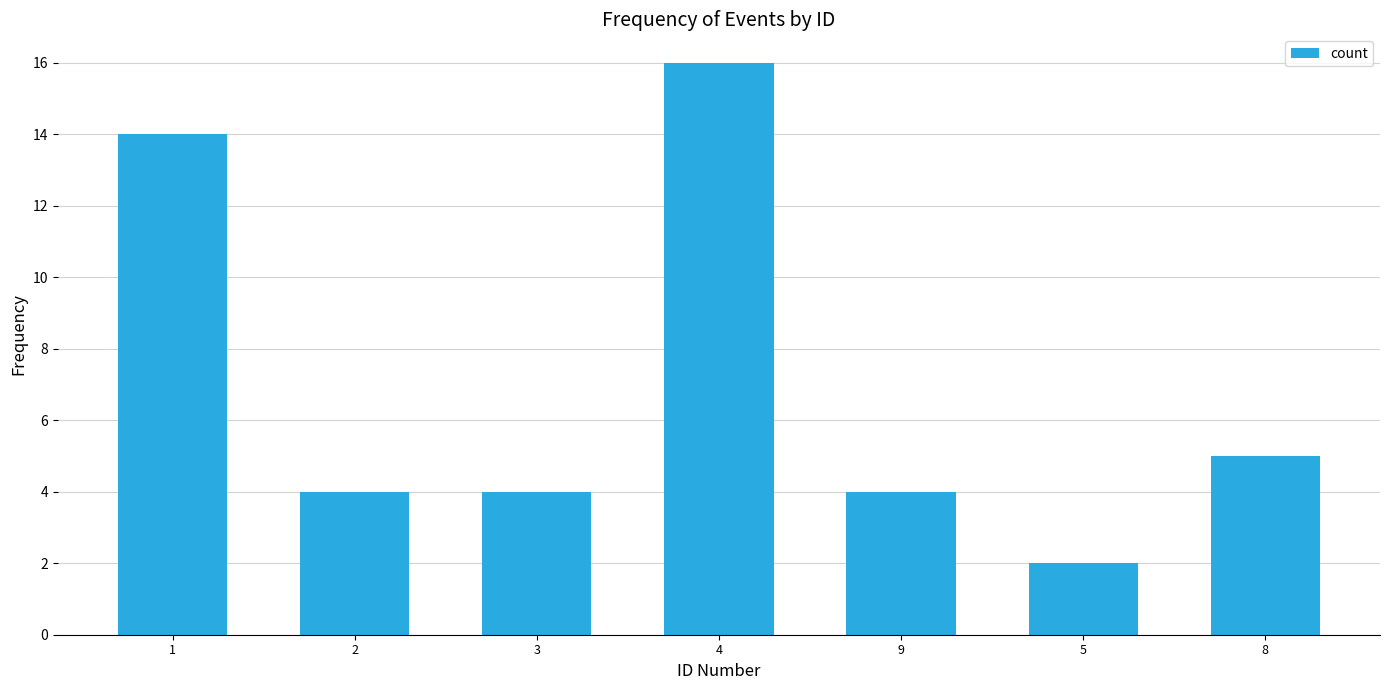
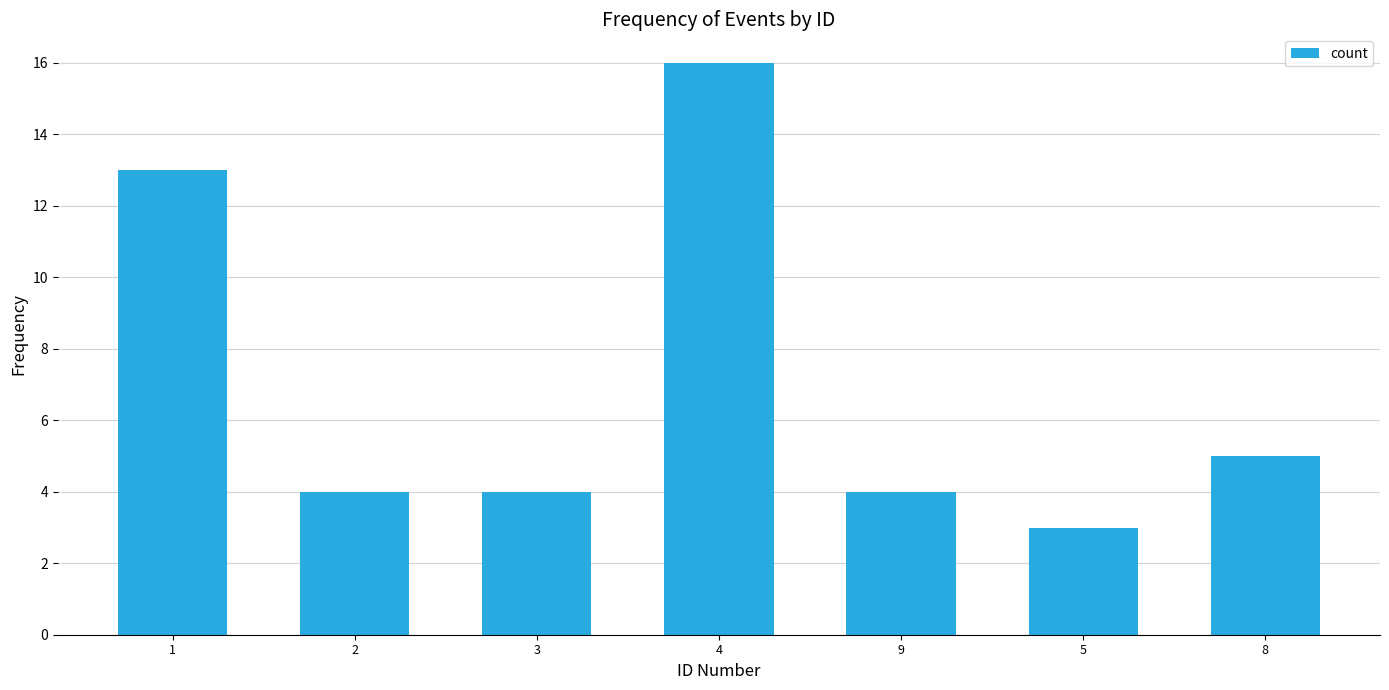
1: 14 -> 13
5: 2 -> 3
